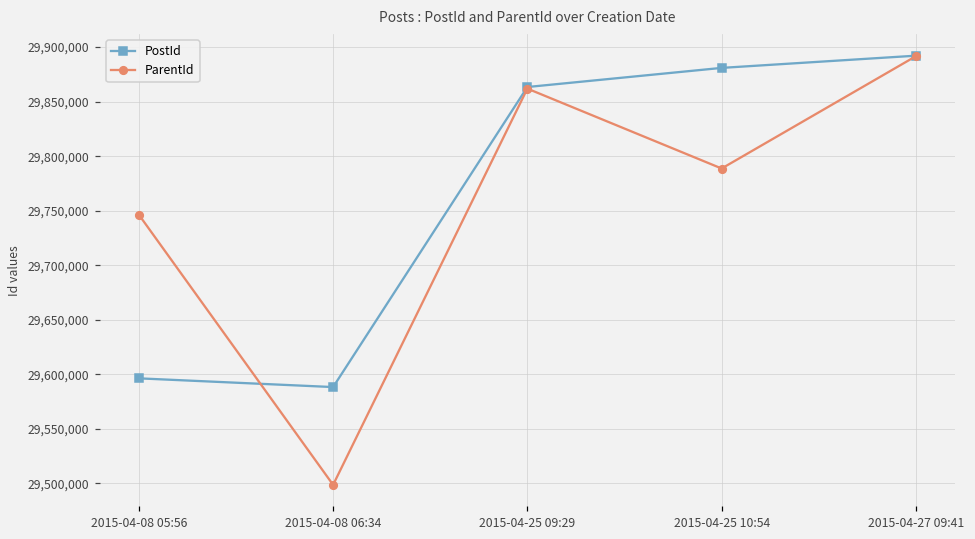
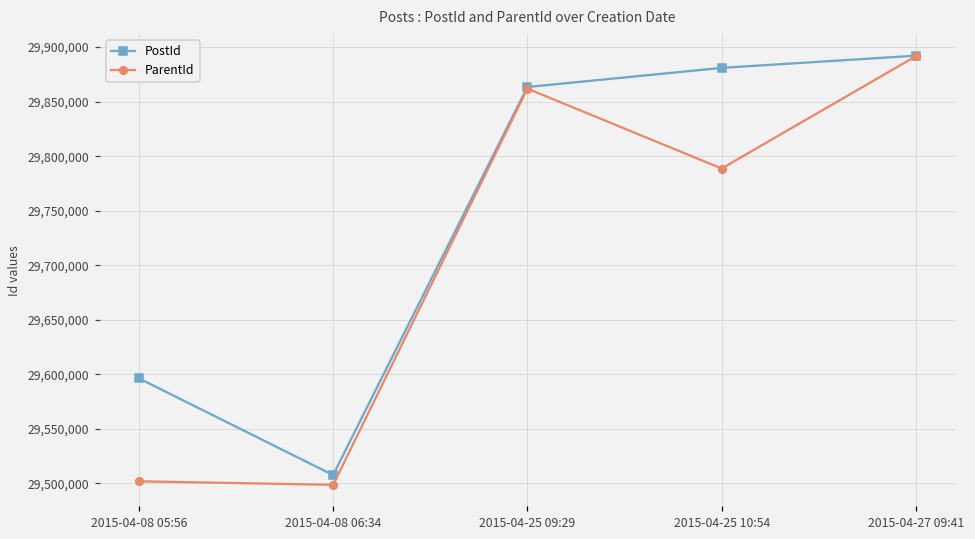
ParentId, 2015-04-08 05:56: 29,750,000 -> 29,500,000
PostId, 2015-04-08 06:34: 29,590,000 -> 29,510,000
